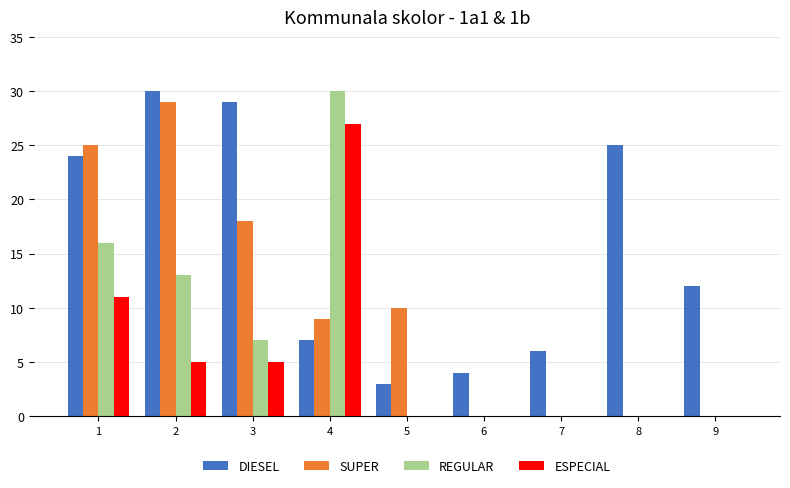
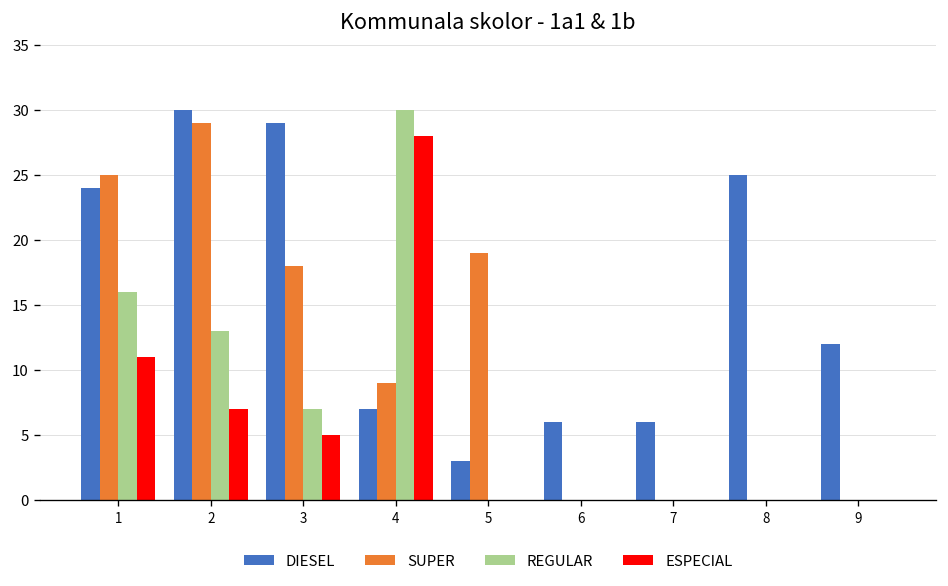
ESPECIAL, 2: 5 -> 7
ESPECIAL, 4: 27 -> 28
SUPER, 5: 10 -> 19
DIESEL, 6: 4 -> 6
